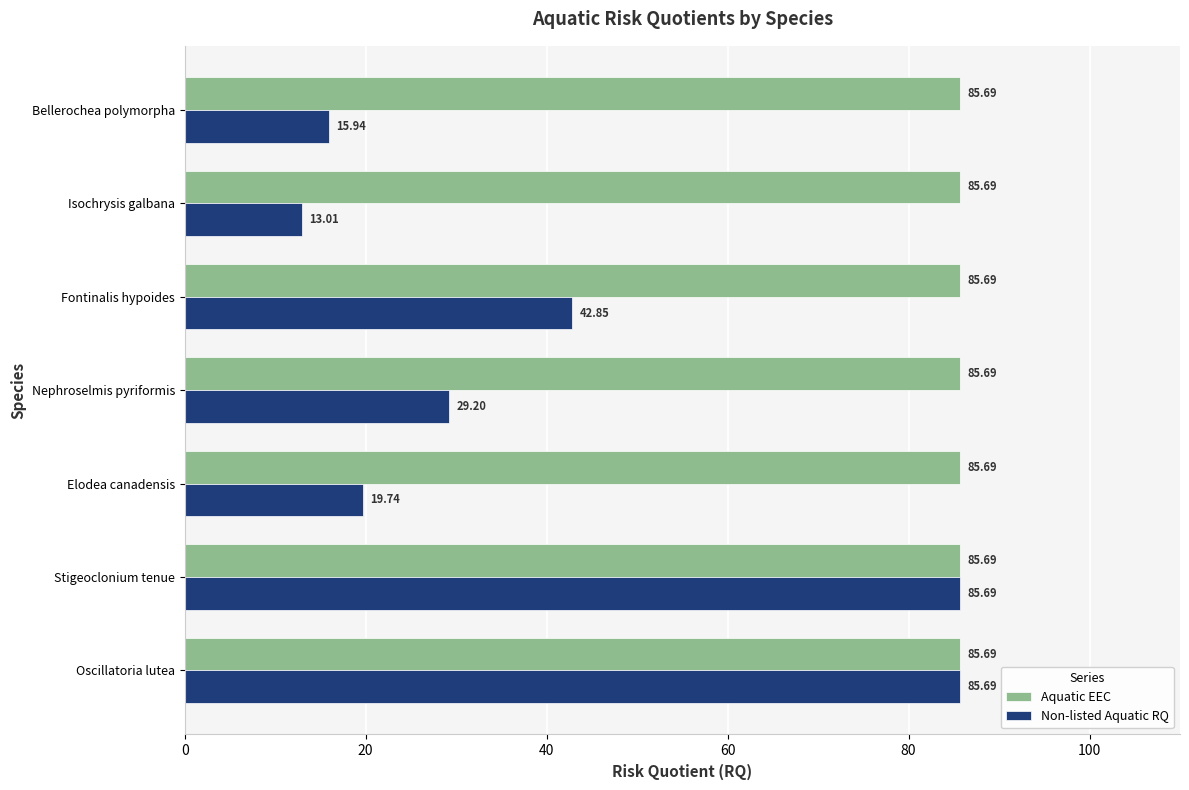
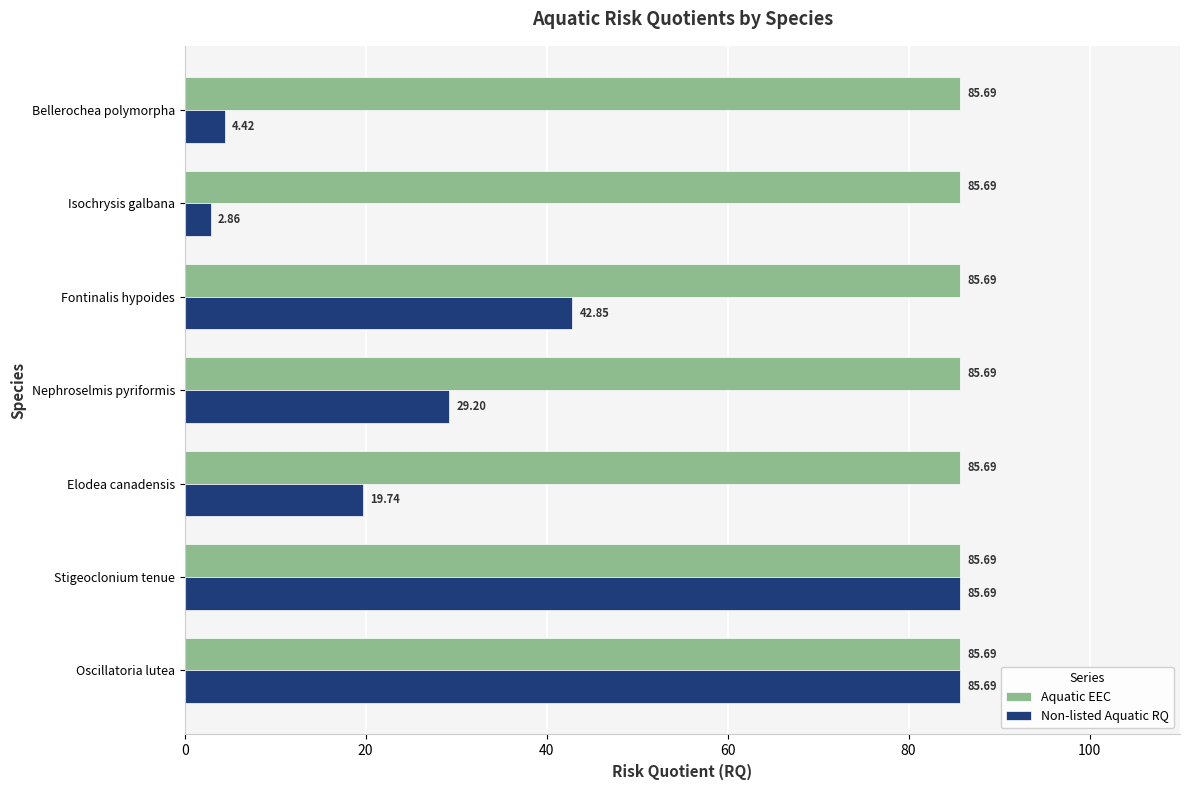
Non-listed Aquatic RQ, Bellerochea polymorpha: 15.94 -> 4.42
Non-listed Aquatic RQ, Isochrysis galbana: 13.01 -> 2.86
